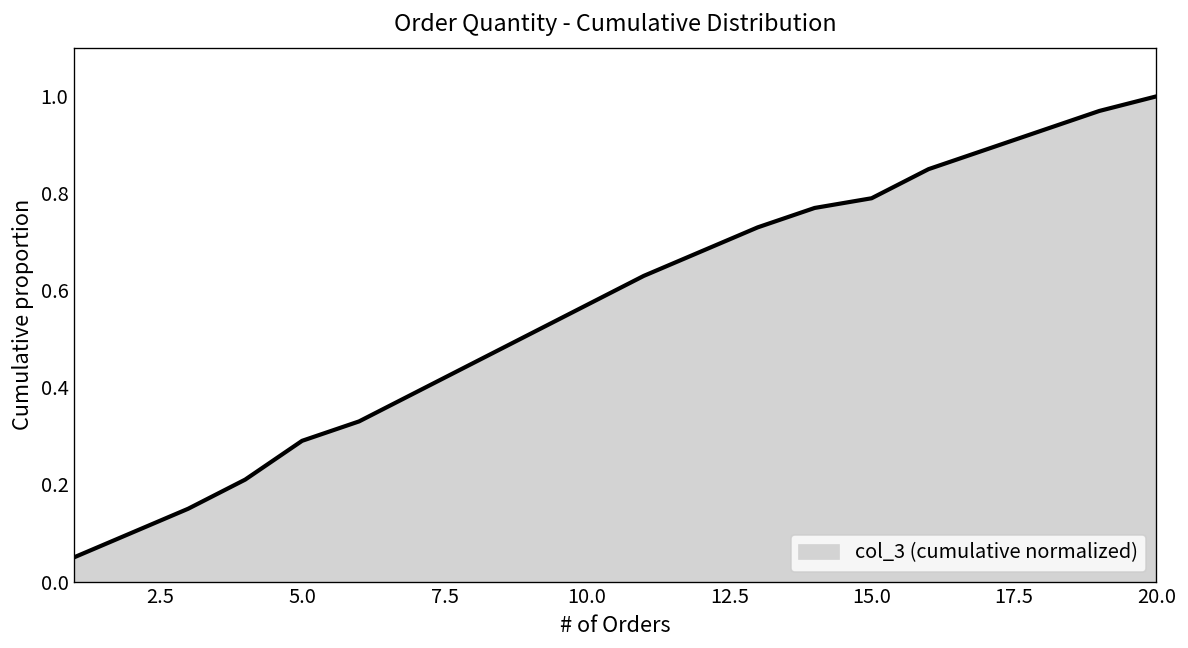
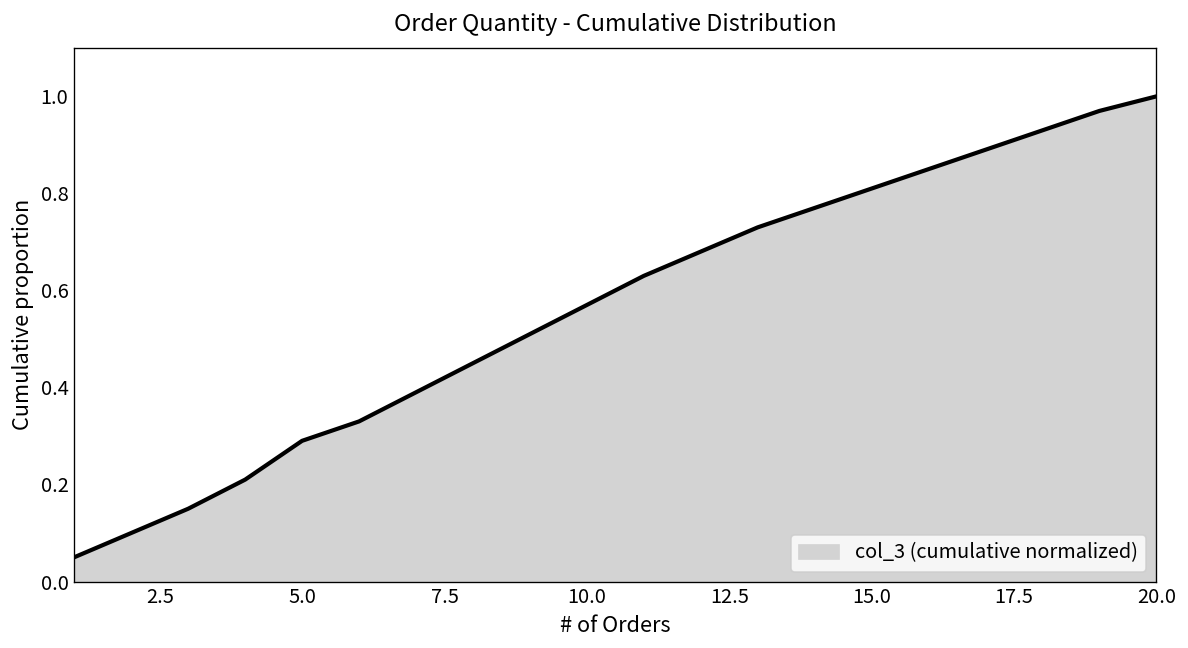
15.0: 0.79 -> 0.81
